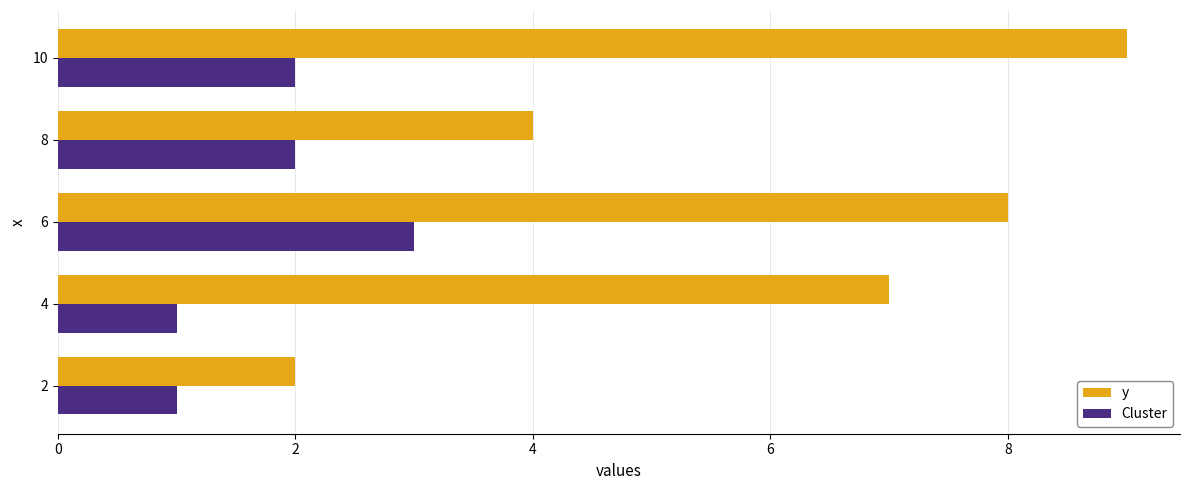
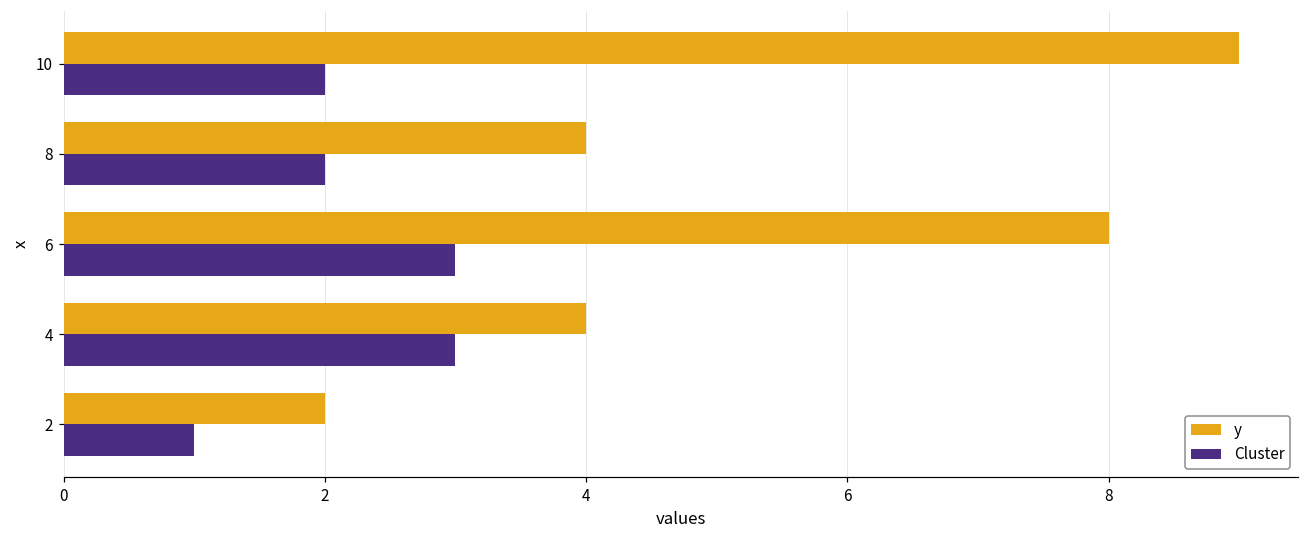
y, 4: 7 -> 4
Cluster, 4: 1 -> 3
